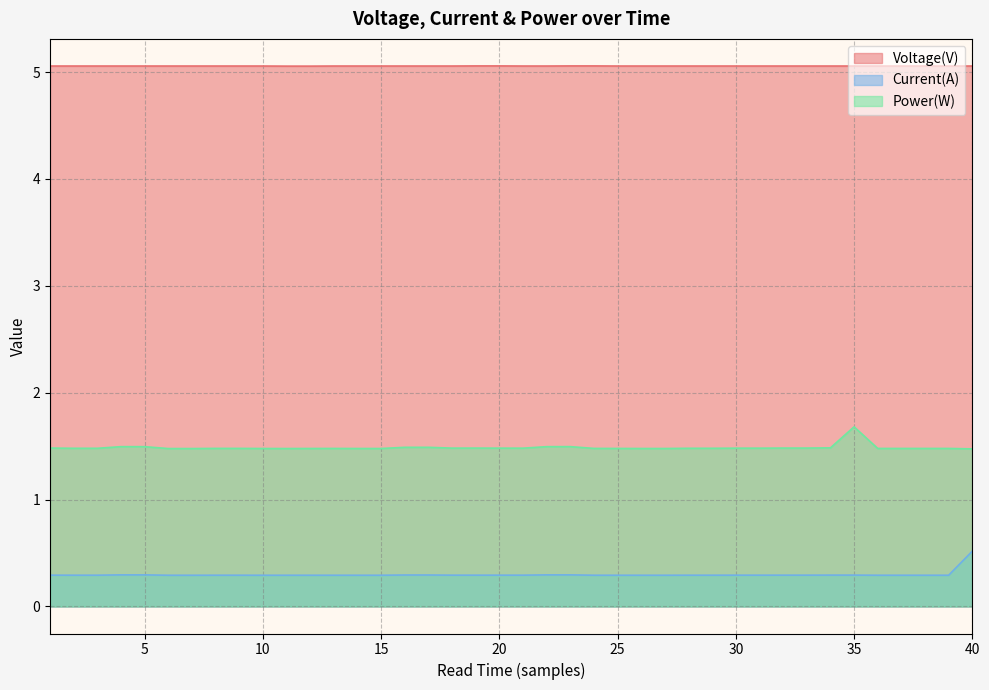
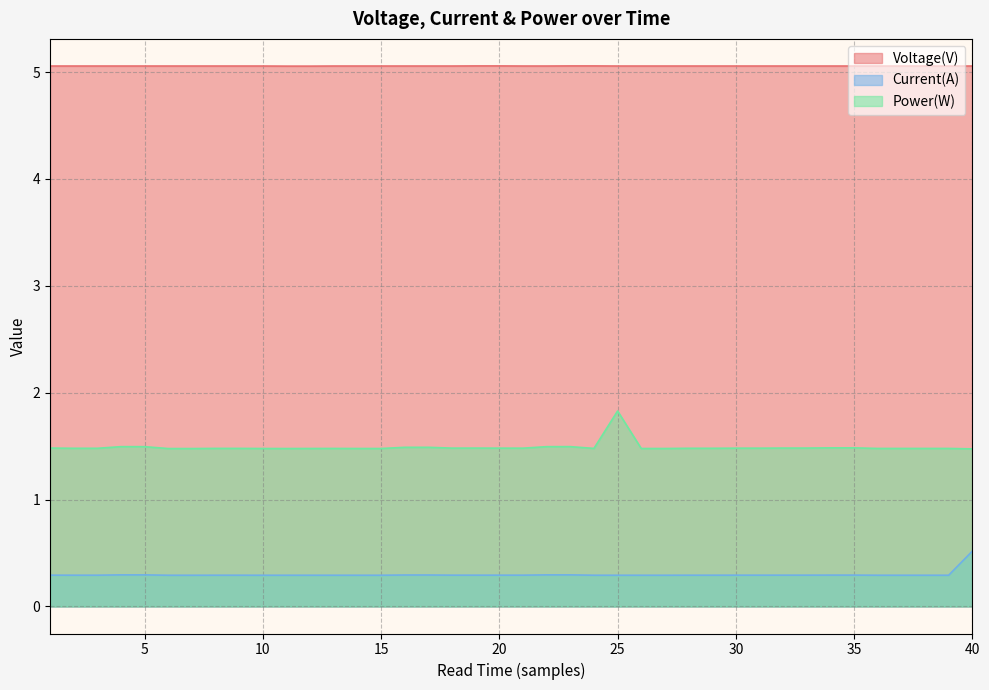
Power(W), 25: 1.48 -> 1.83
Power(W), 35: 1.68 -> 1.48
